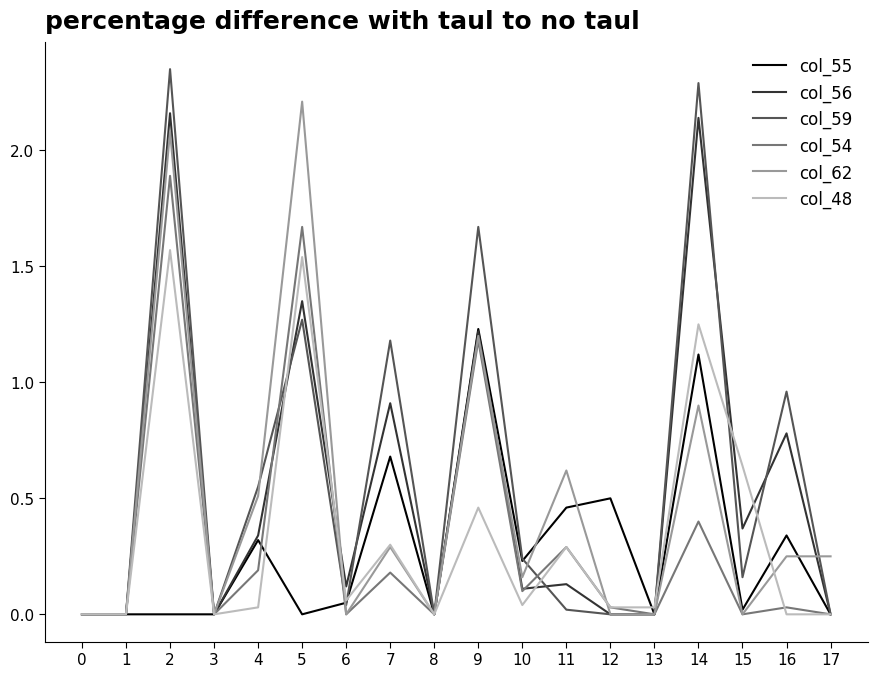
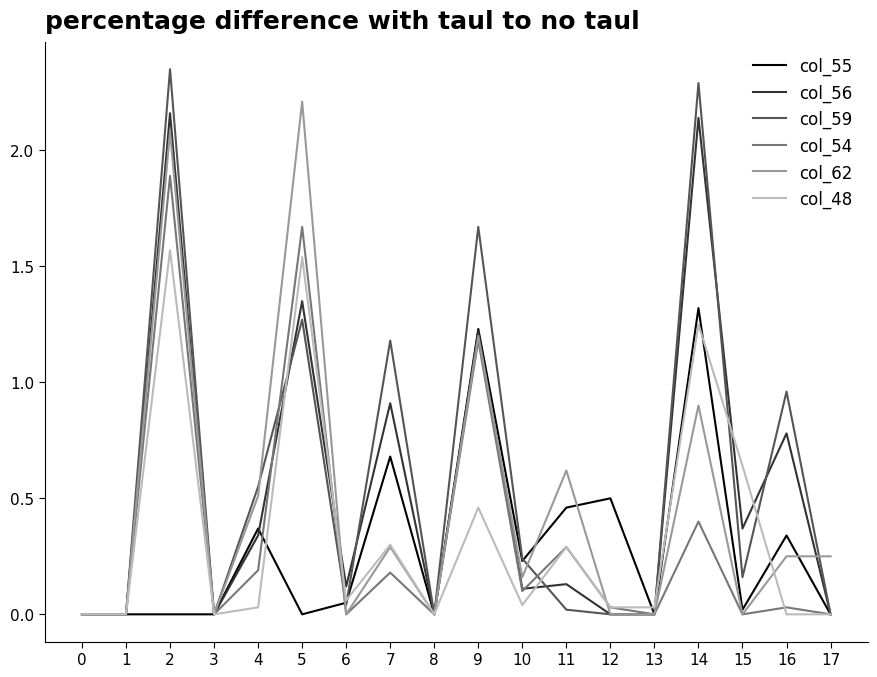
col_55, 4: 0.32 -> 0.37
col_55, 14: 1.12 -> 1.32
